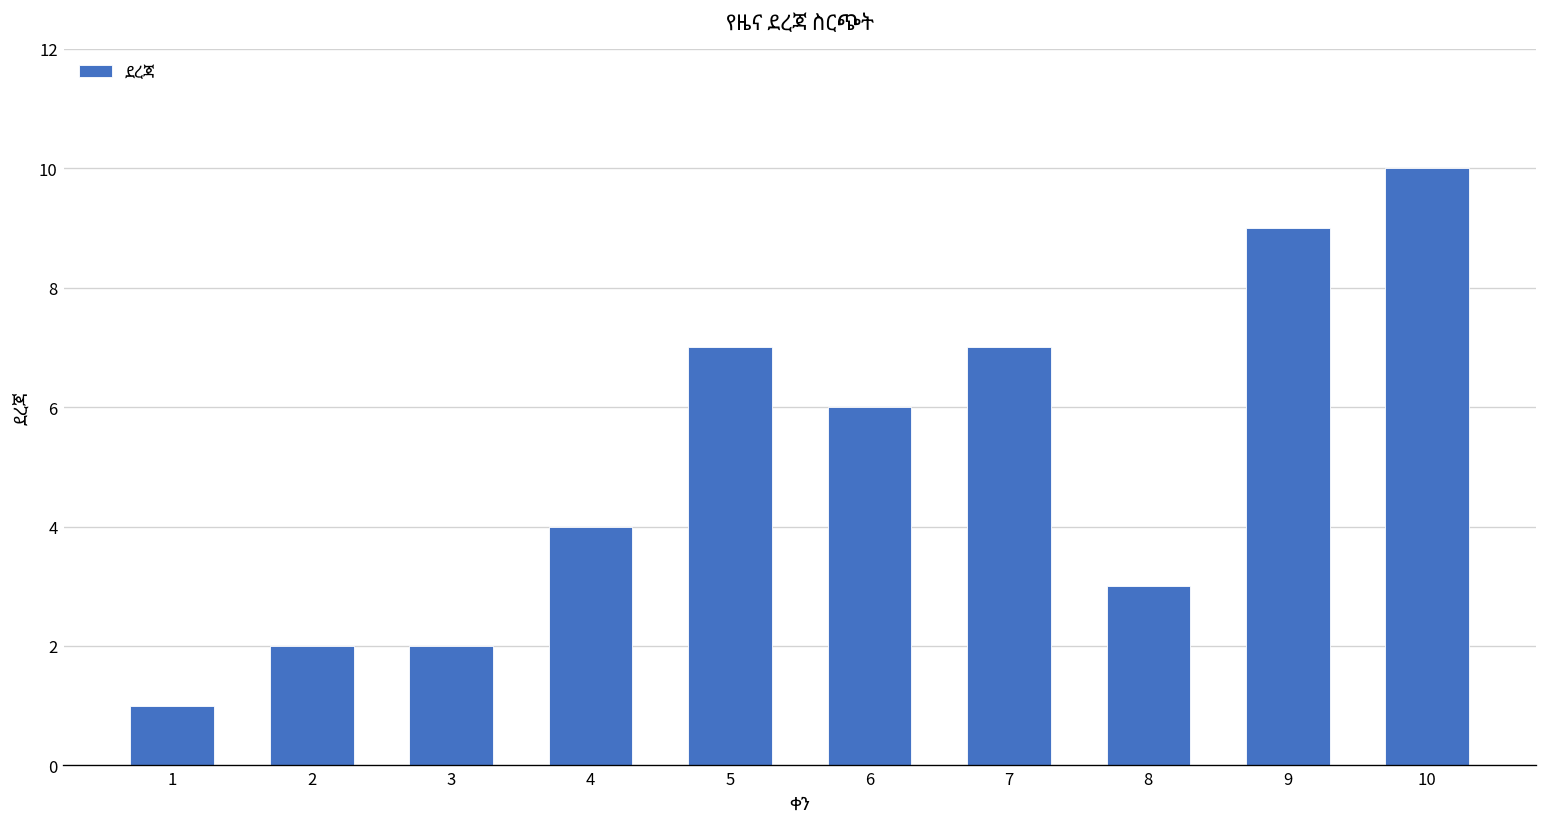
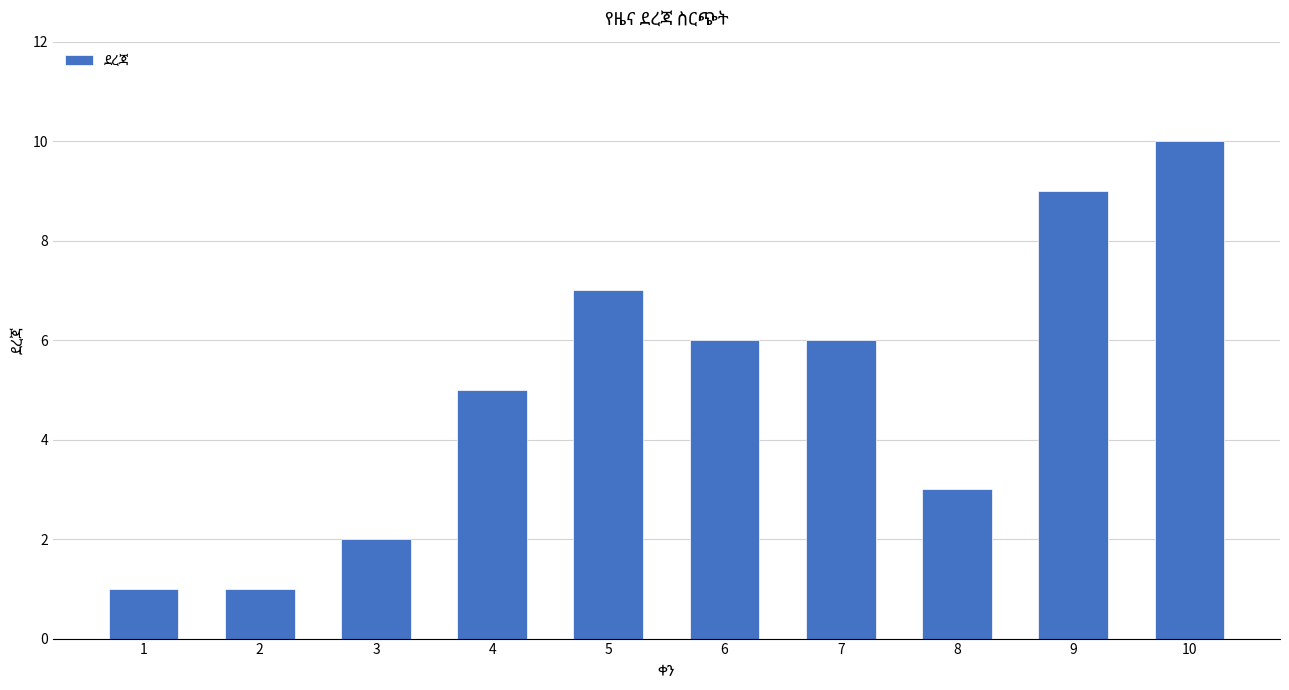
2: 2 -> 1
4: 4 -> 5
7: 7 -> 6
